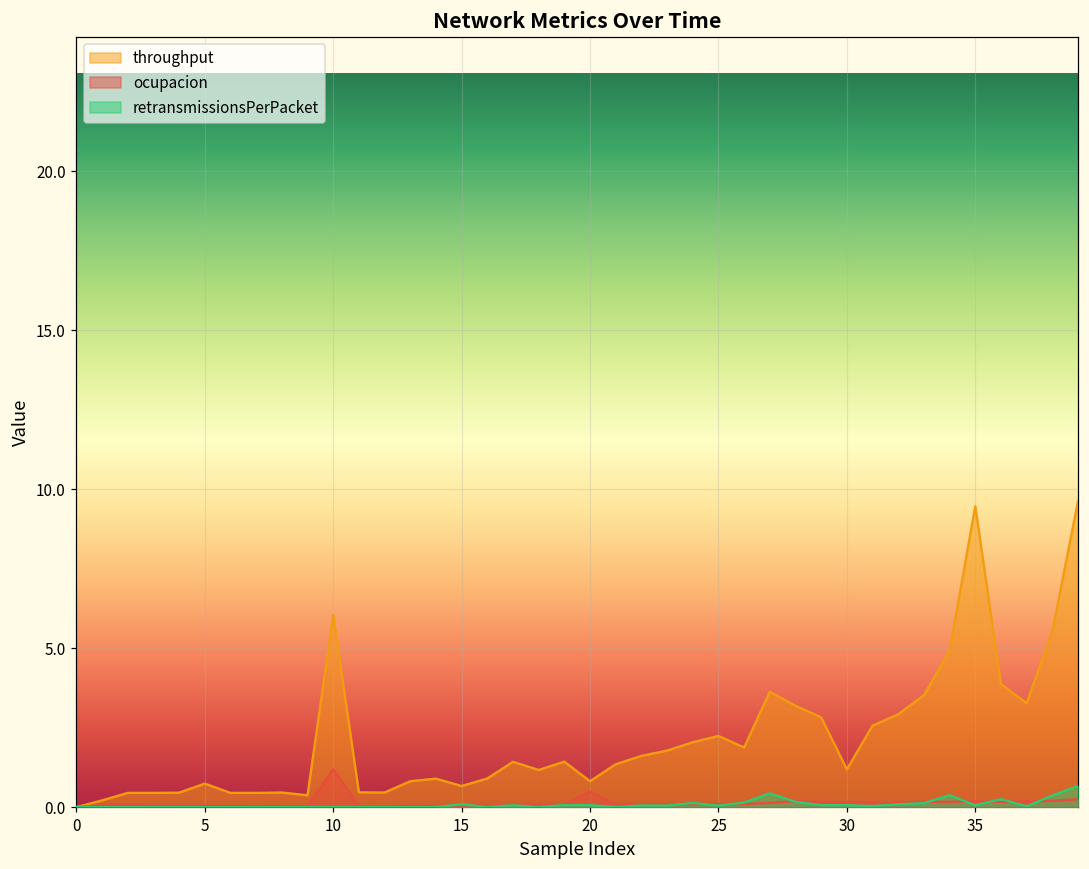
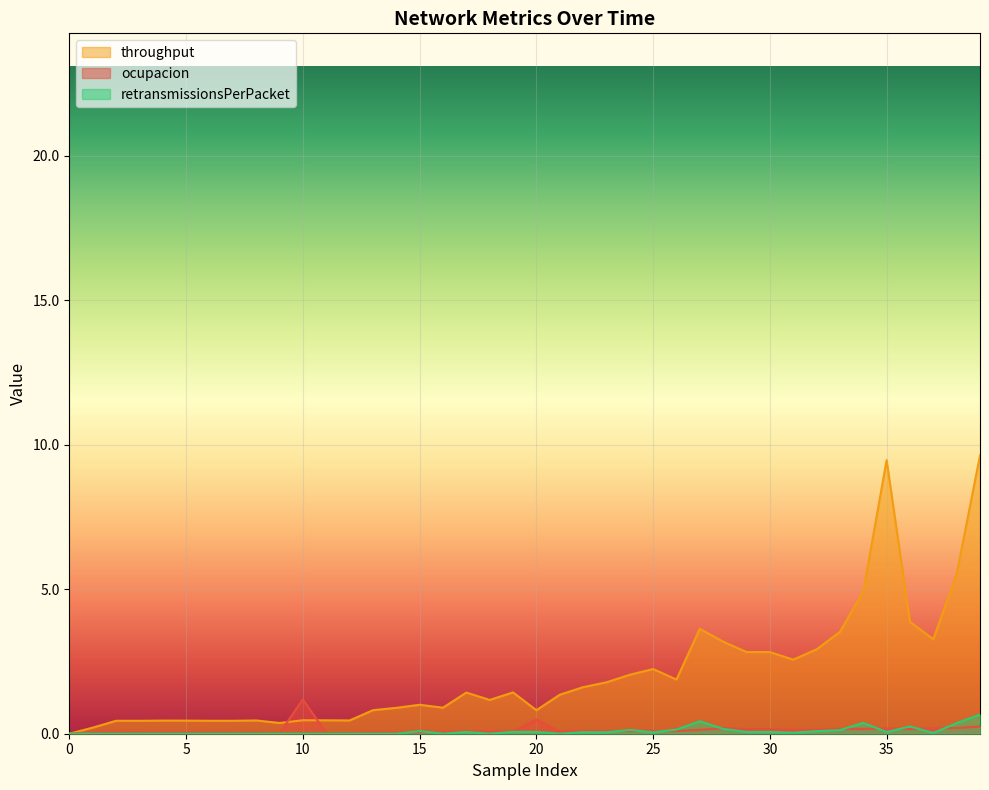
throughput, 5: 0.7 -> 0.5
throughput, 10: 6.0 -> 0.5
throughput, 15: 0.7 -> 1.0
throughput, 30: 1.2 -> 2.8
